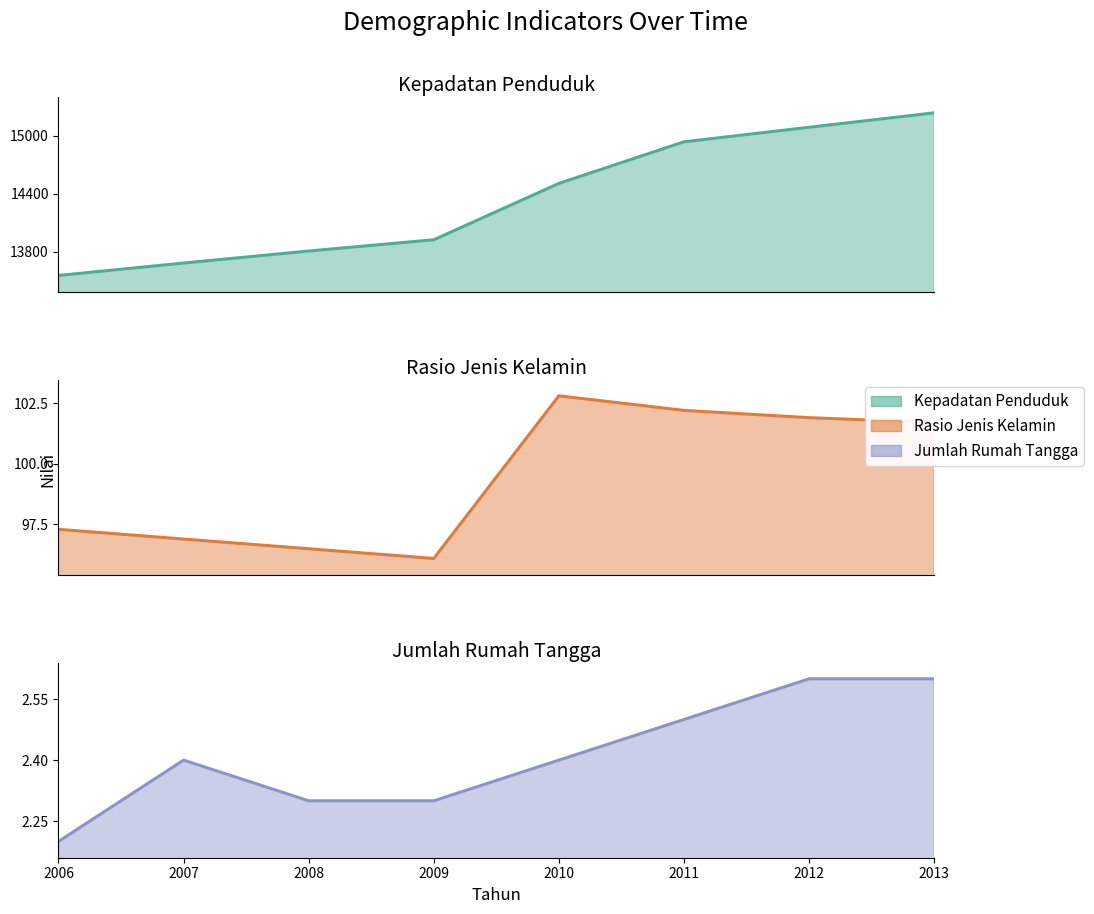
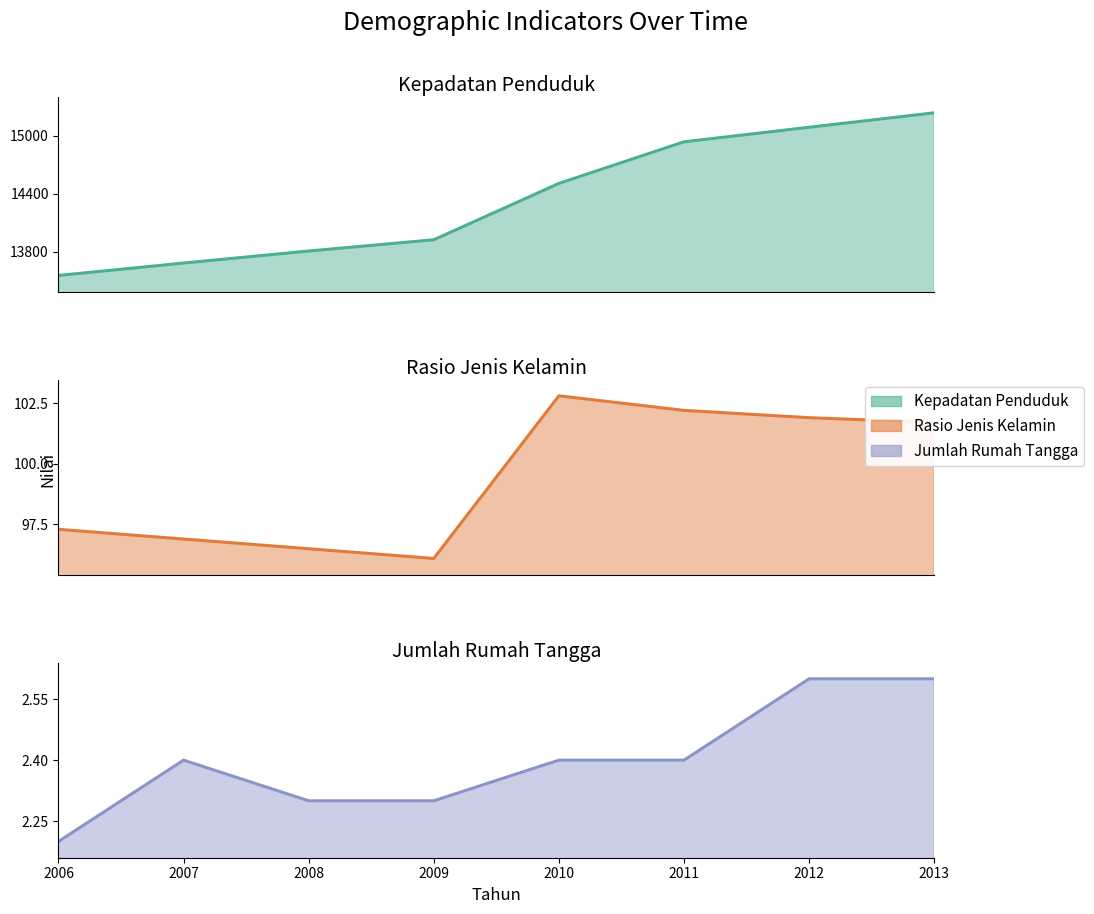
Jumlah Rumah Tangga, 2011: 2.5 -> 2.4
